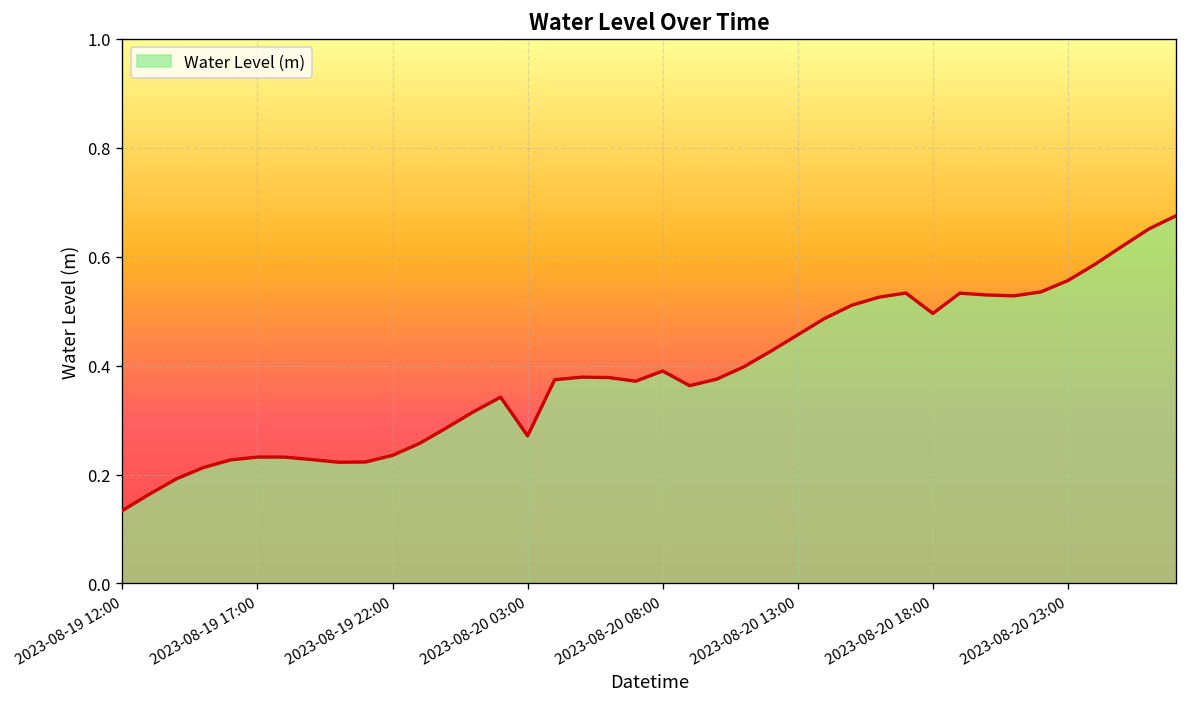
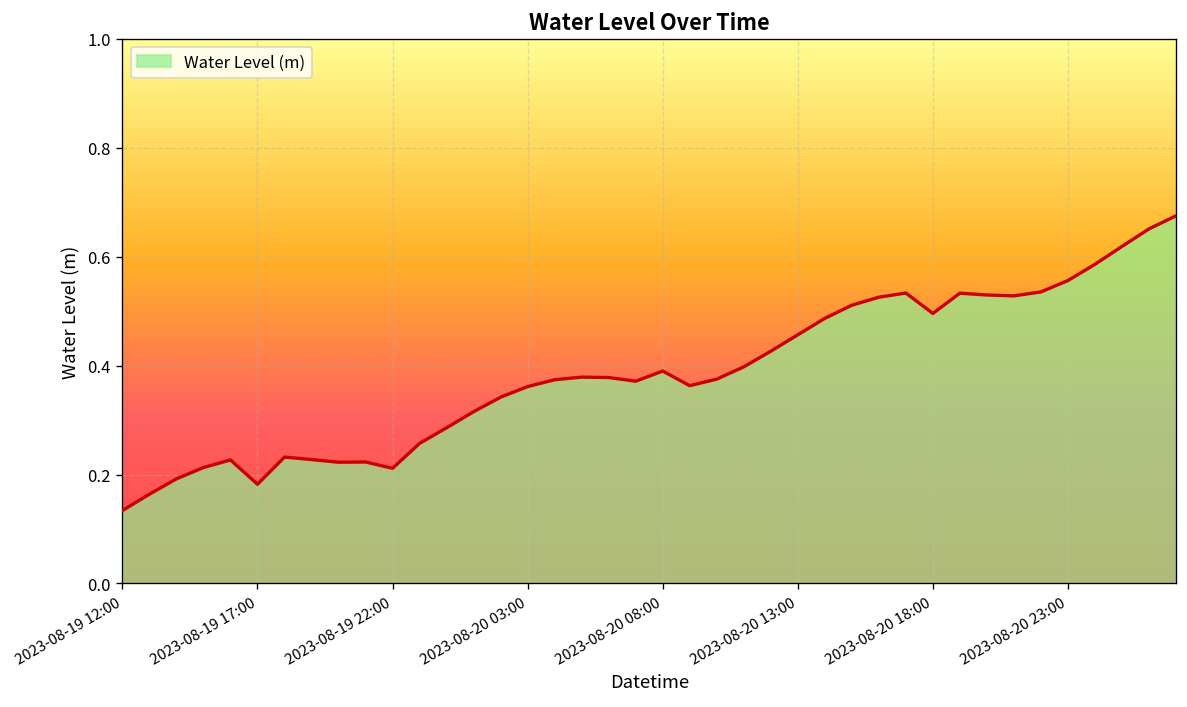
2023-08-19 17:00: 0.23 -> 0.18
2023-08-19 22:00: 0.24 -> 0.21
2023-08-20 03:00: 0.27 -> 0.36
